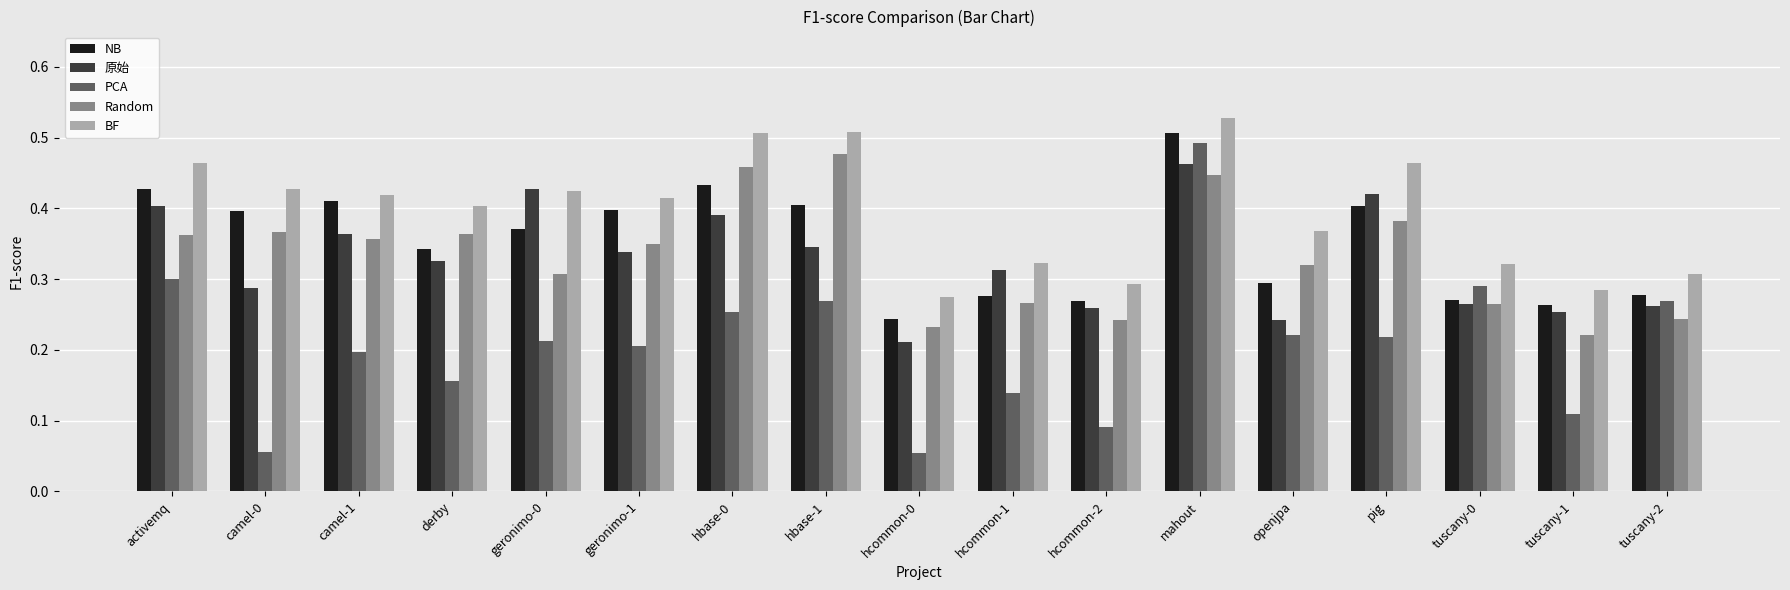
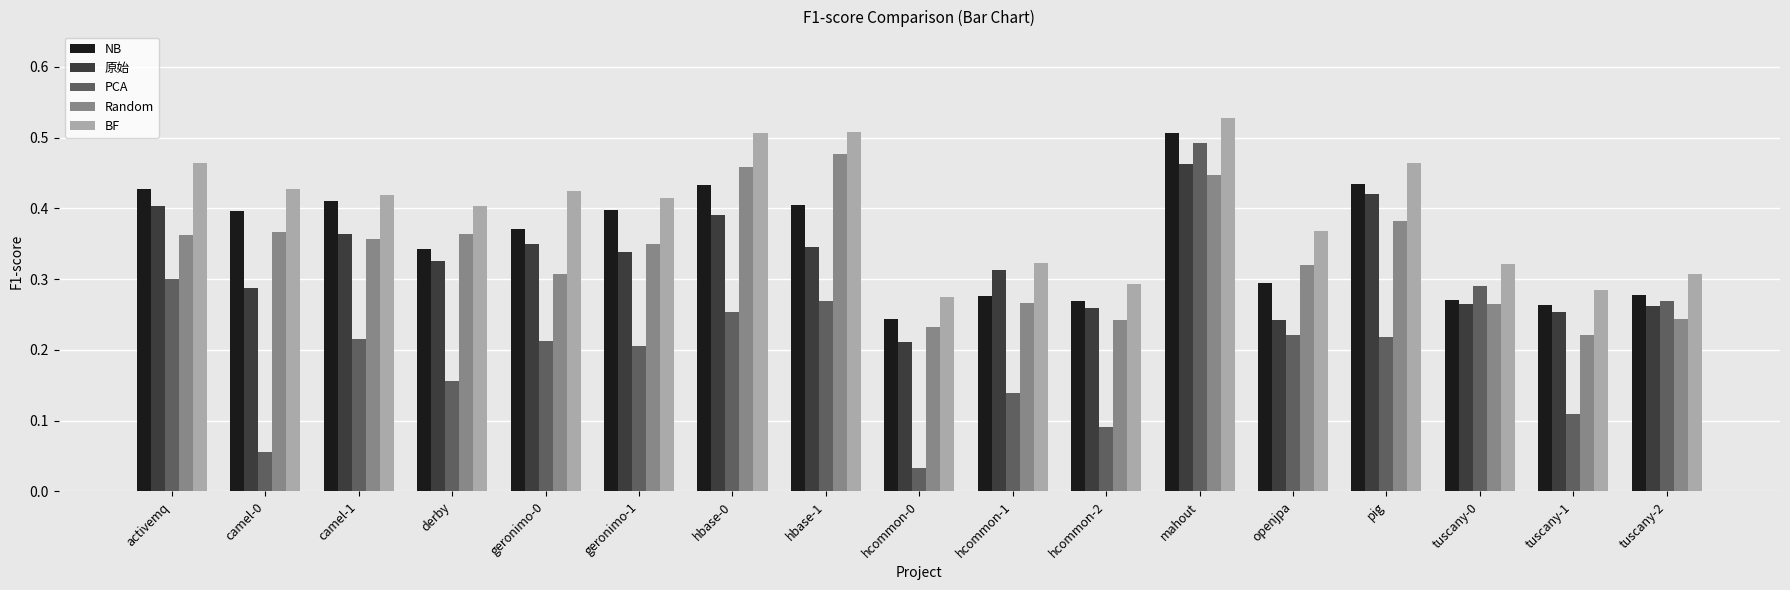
PCA, camel-1: 0.20 -> 0.22
原始, geronimo-0: 0.43 -> 0.35
PCA, hcommon-0: 0.05 -> 0.03
NB, pig: 0.40 -> 0.43
